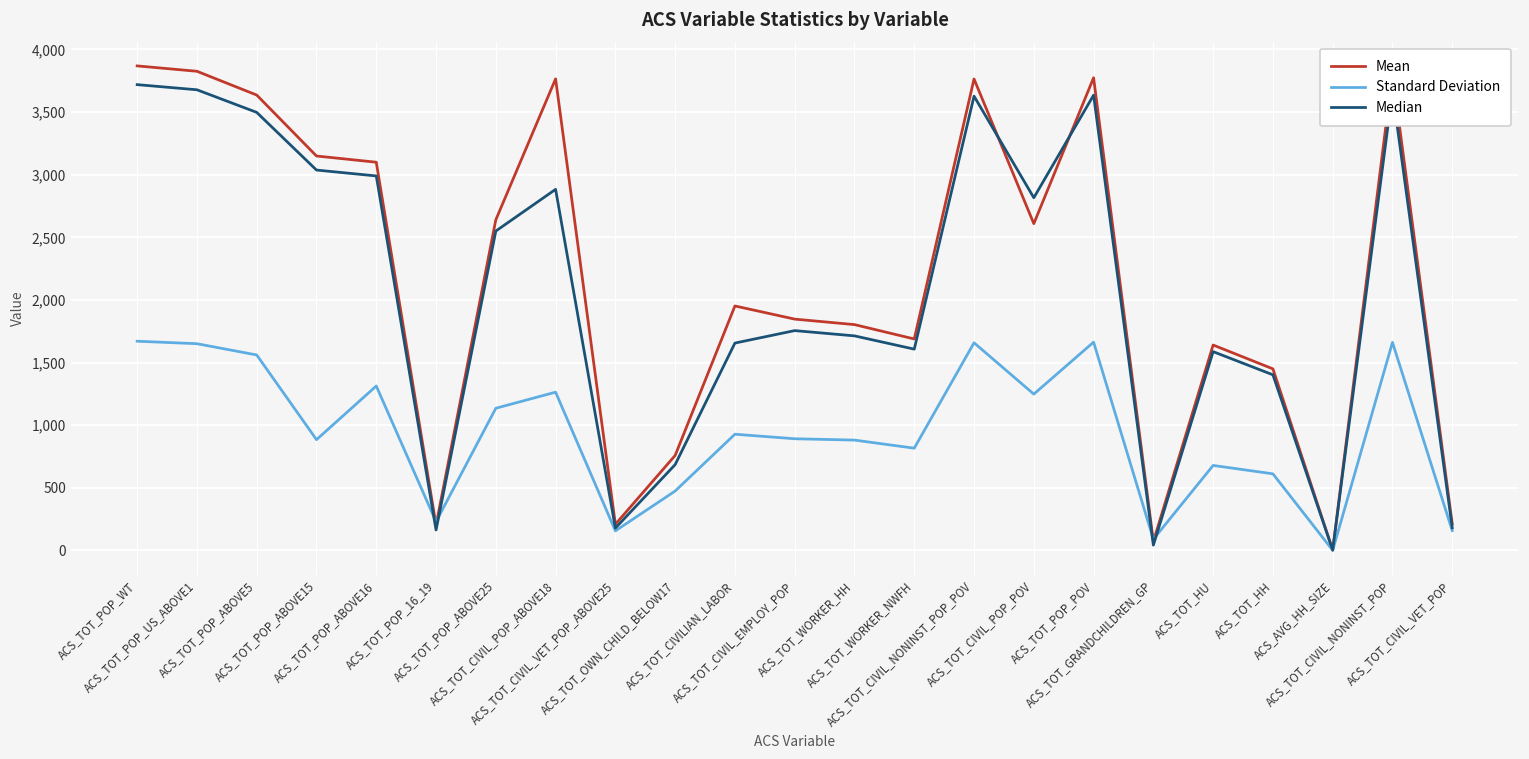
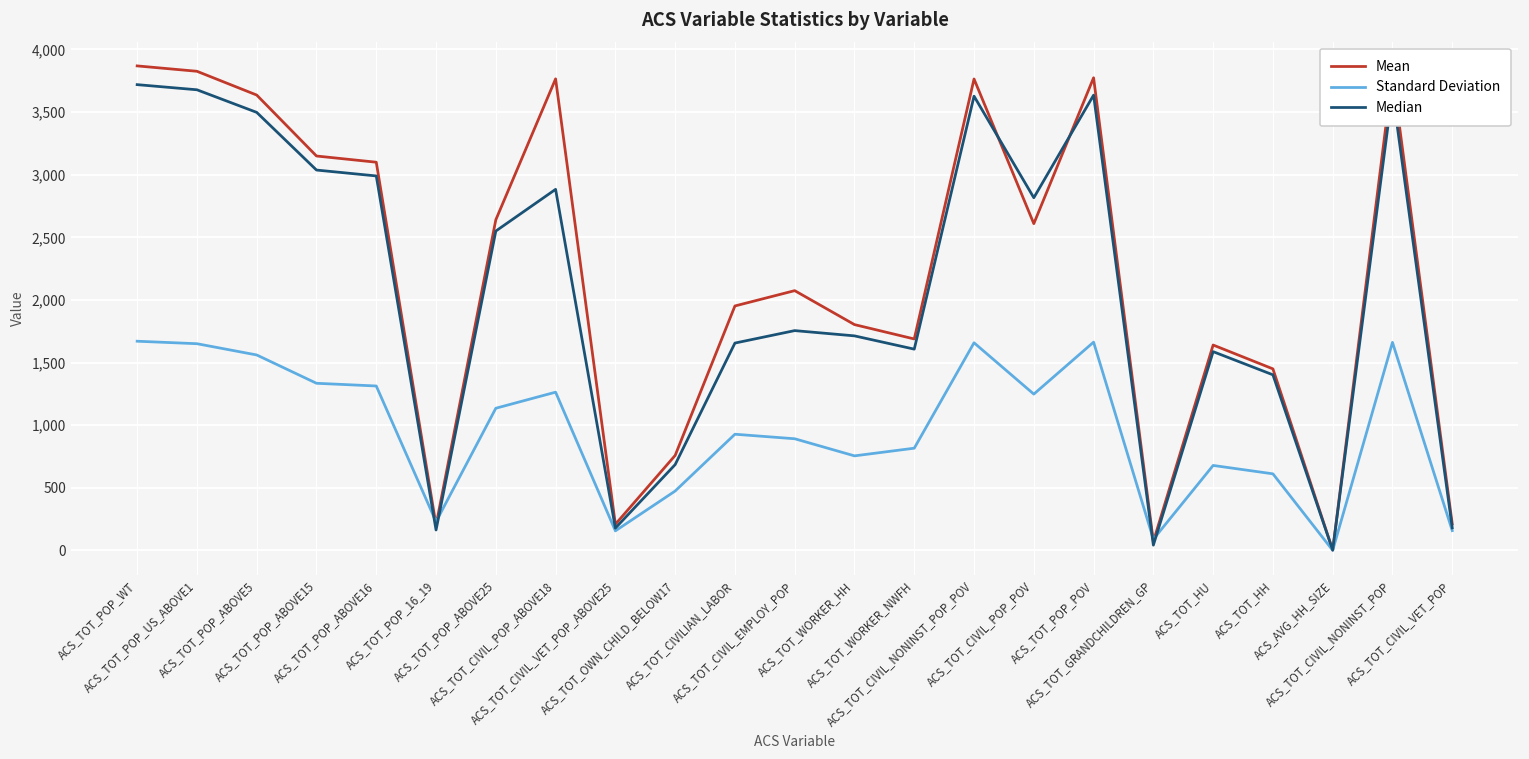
Standard Deviation, ACS_TOT_POP_ABOVE15: 880 -> 1,330
Mean, ACS_TOT_CIVIL_EMPLOY_POP: 1,850 -> 2,070
Standard Deviation, ACS_TOT_WORKER_HH: 880 -> 750
